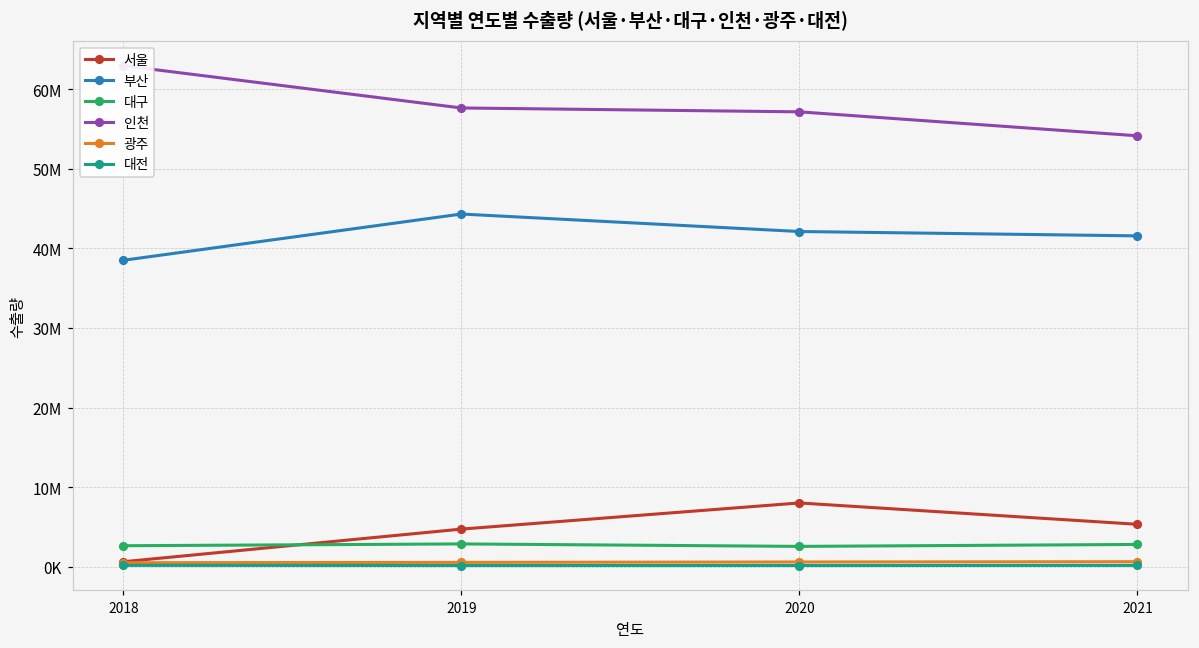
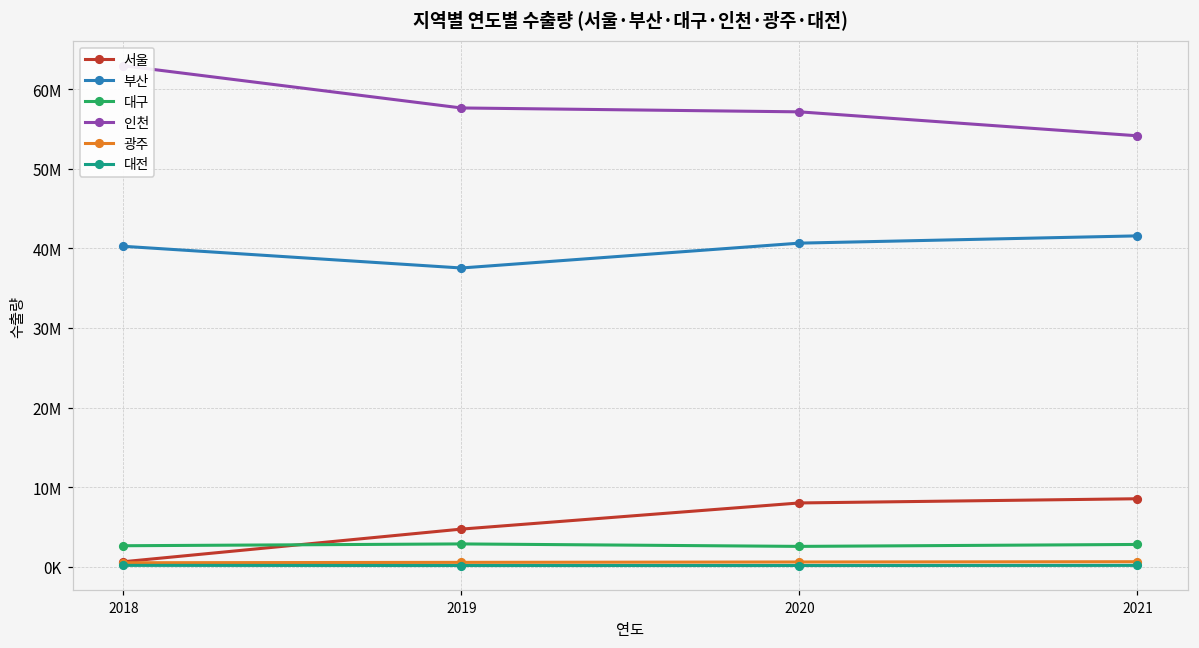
부산, 2018: 38000000 -> 40000000
부산, 2019: 44000000 -> 38000000
부산, 2020: 42000000 -> 41000000
서울, 2021: 5000000 -> 9000000
